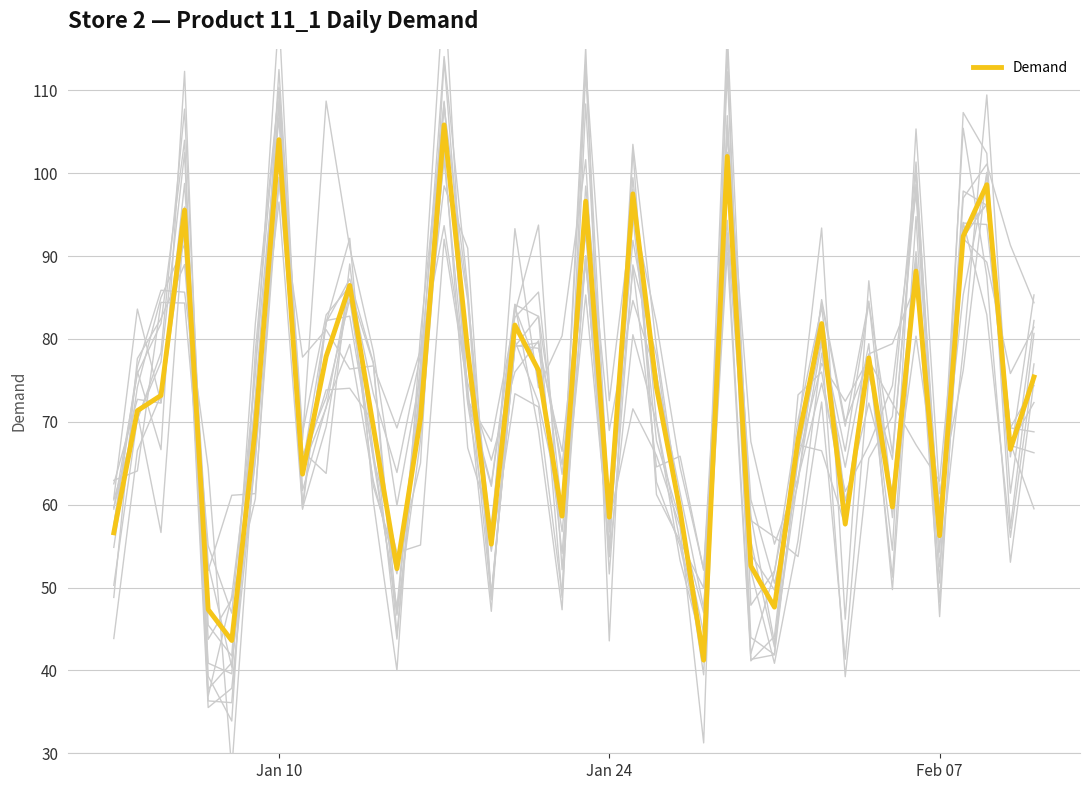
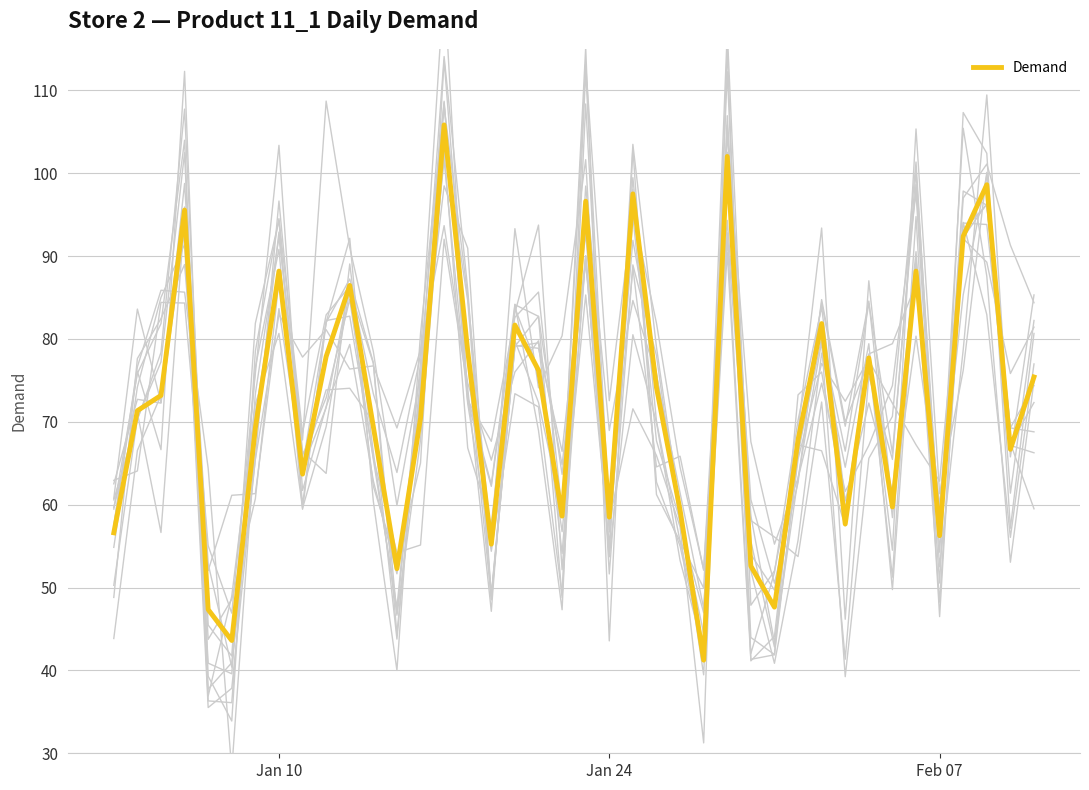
Demand, Jan 10: 104 -> 88
